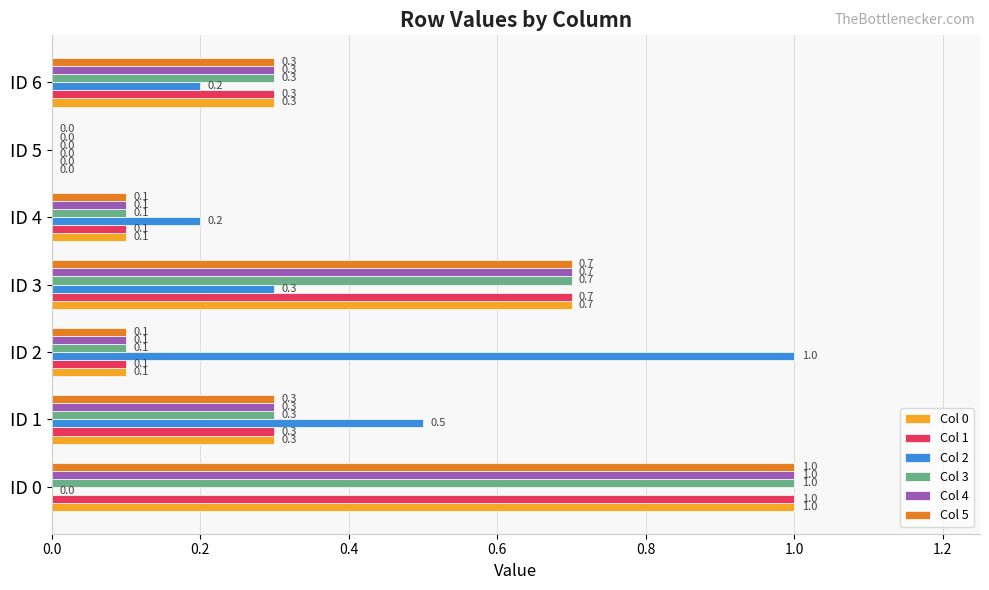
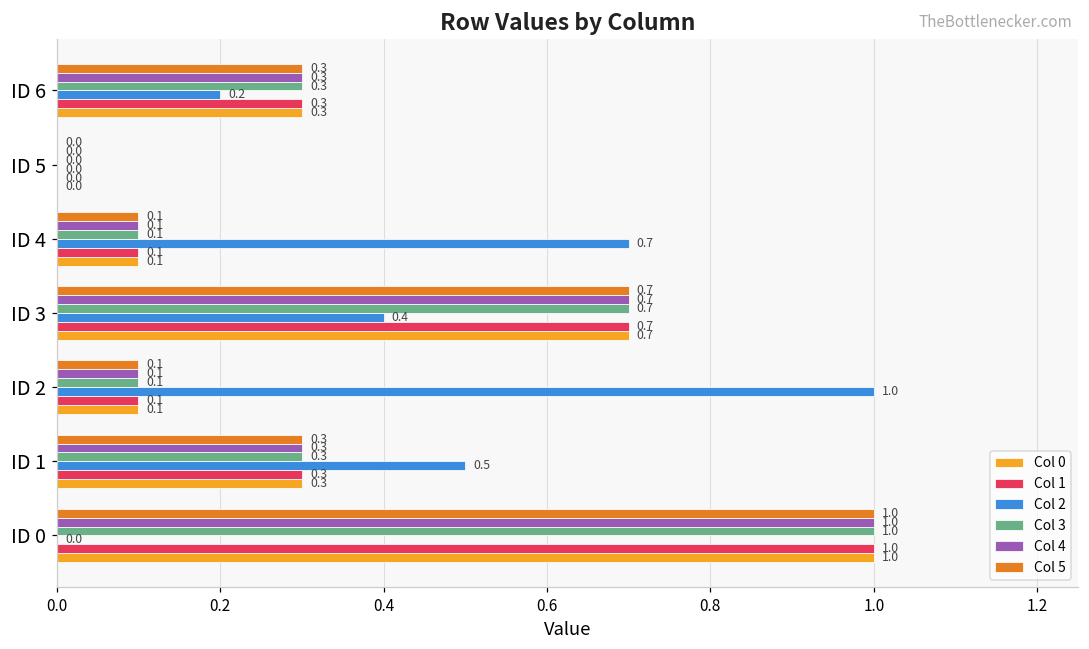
Col 2, ID 4: 0.2 -> 0.7
Col 2, ID 3: 0.3 -> 0.4
